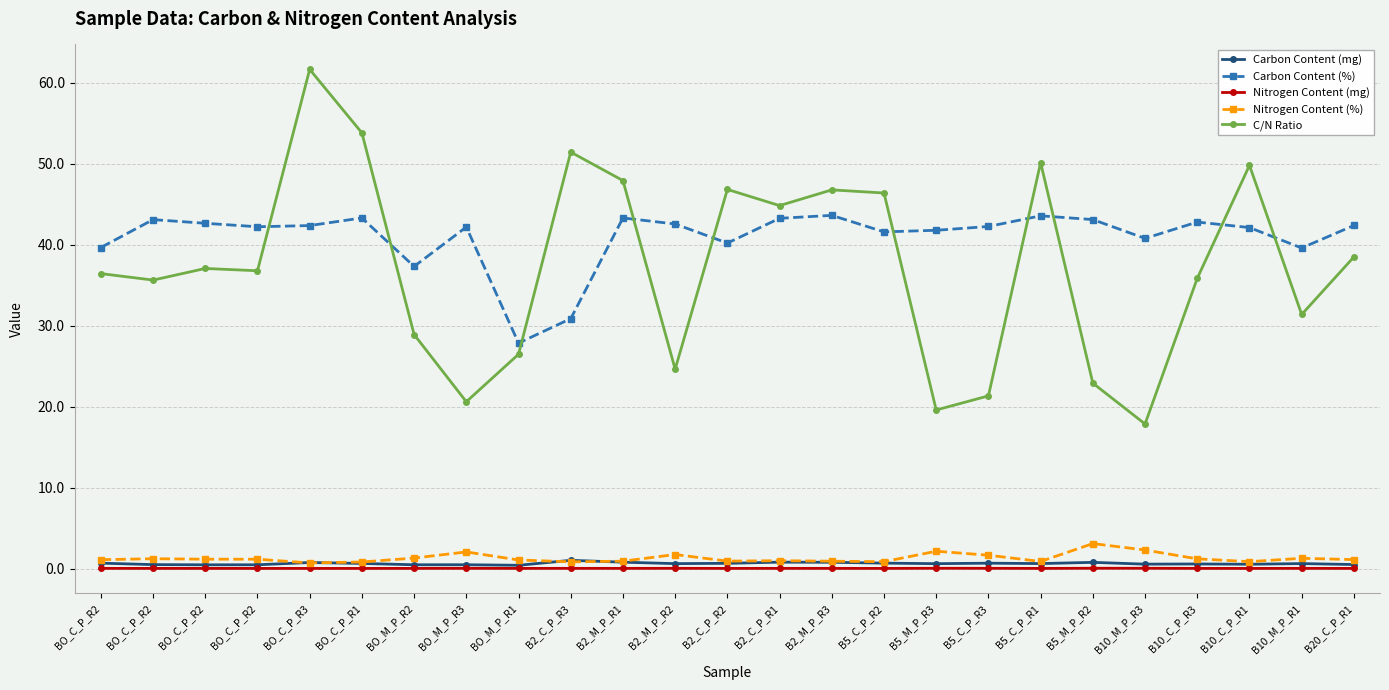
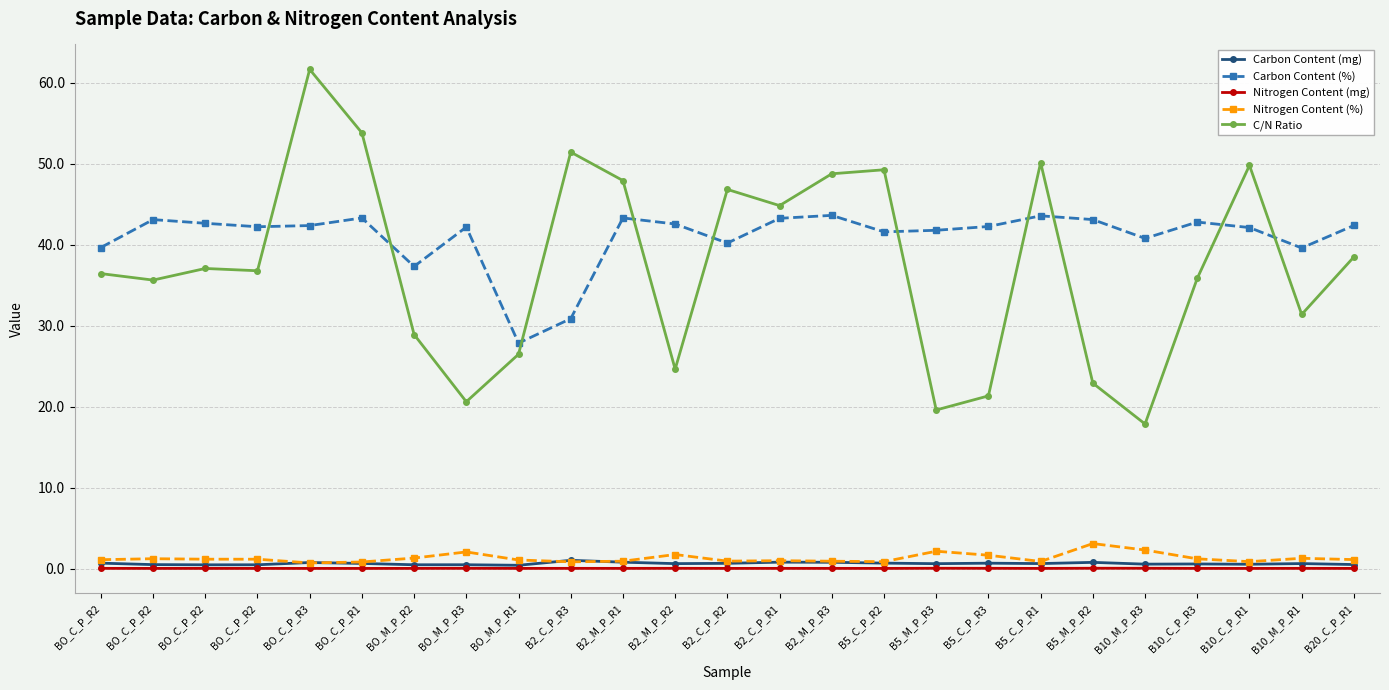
C/N Ratio, B2_M_P_R3: 47 -> 49
C/N Ratio, B5_C_P_R2: 46 -> 49
